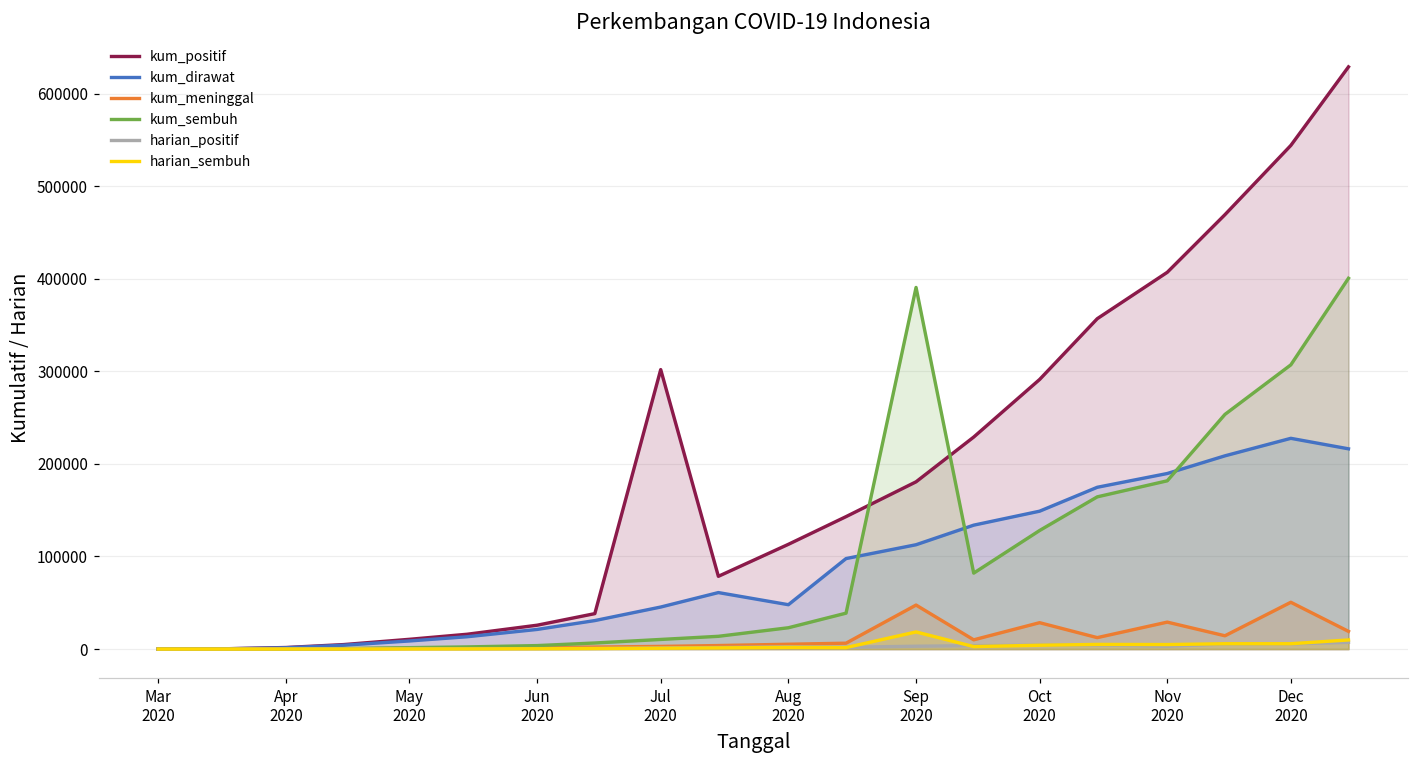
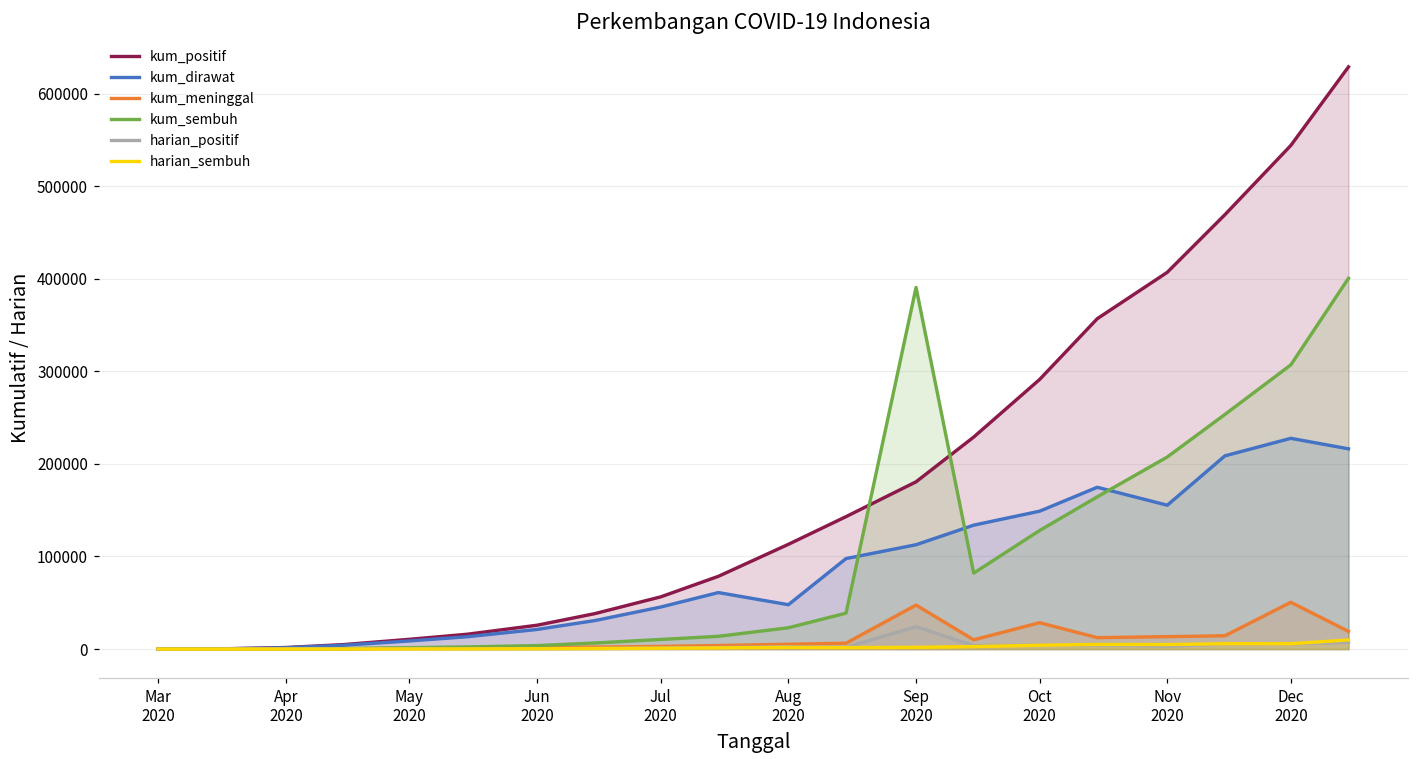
kum_positif, Jul 2020: 300000 -> 60000
harian_positif, Sep 2020: 0 -> 20000
harian_sembuh, Sep 2020: 20000 -> 0
kum_dirawat, Nov 2020: 190000 -> 160000
kum_meninggal, Nov 2020: 30000 -> 10000
kum_sembuh, Nov 2020: 180000 -> 210000
